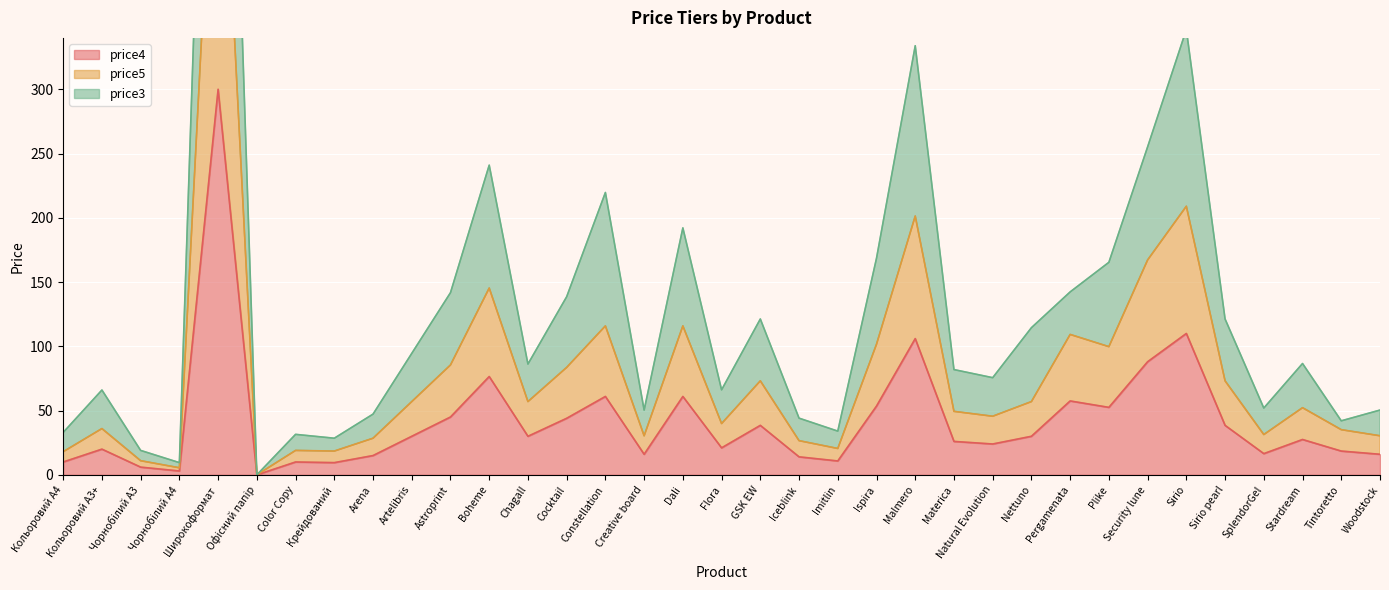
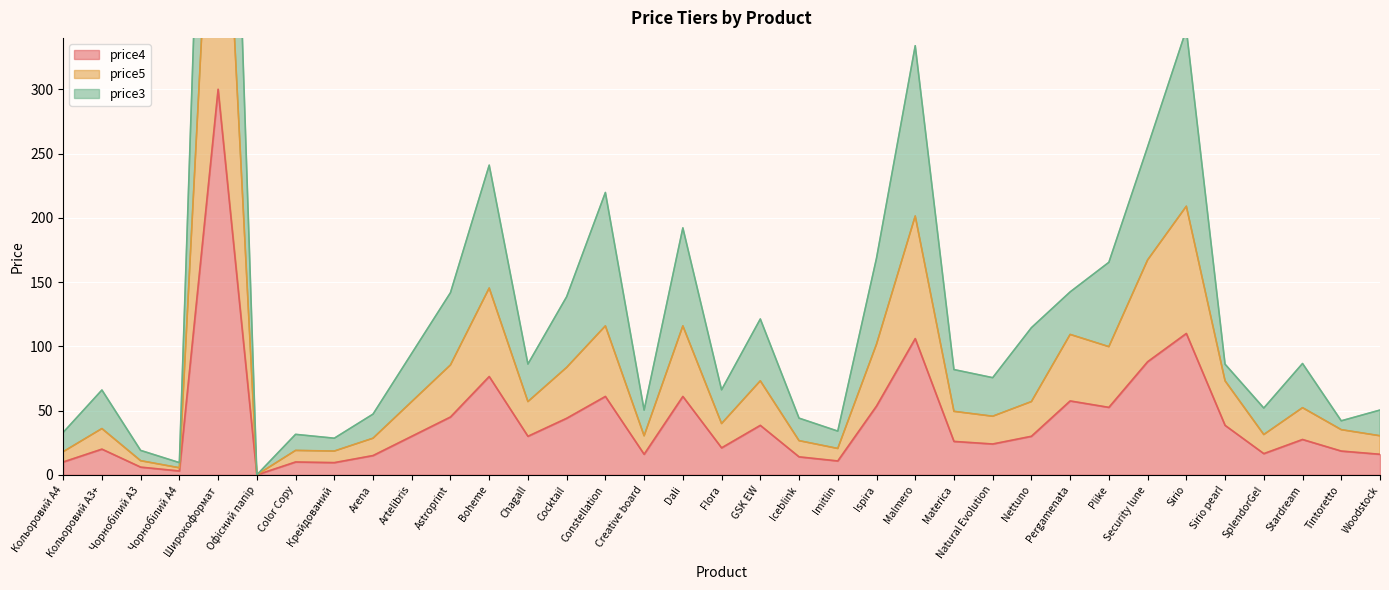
price3, Sirio pearl: 48 -> 13
